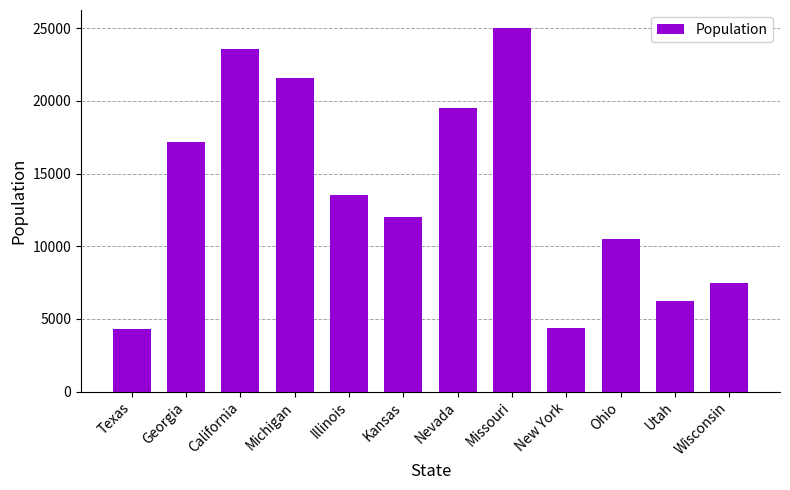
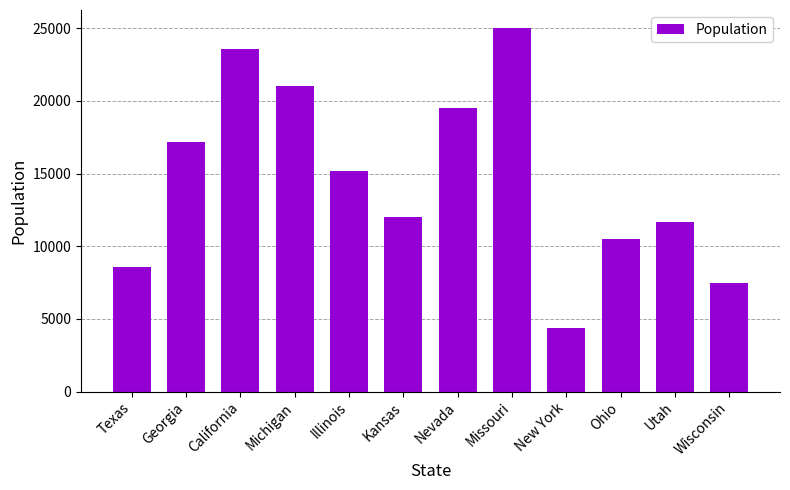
Texas: 4300 -> 8600
Michigan: 21600 -> 21000
Illinois: 13500 -> 15200
Utah: 6200 -> 11700
